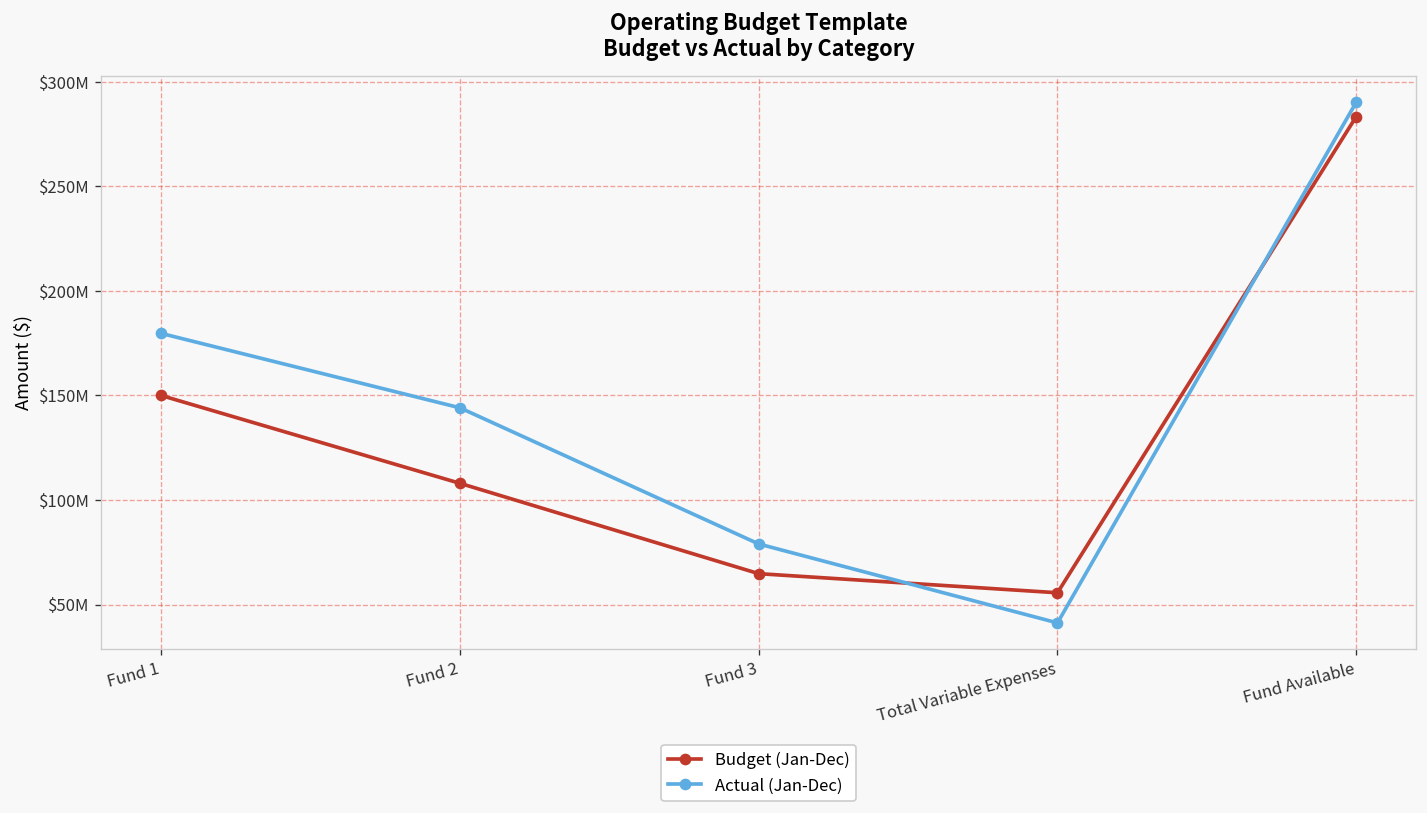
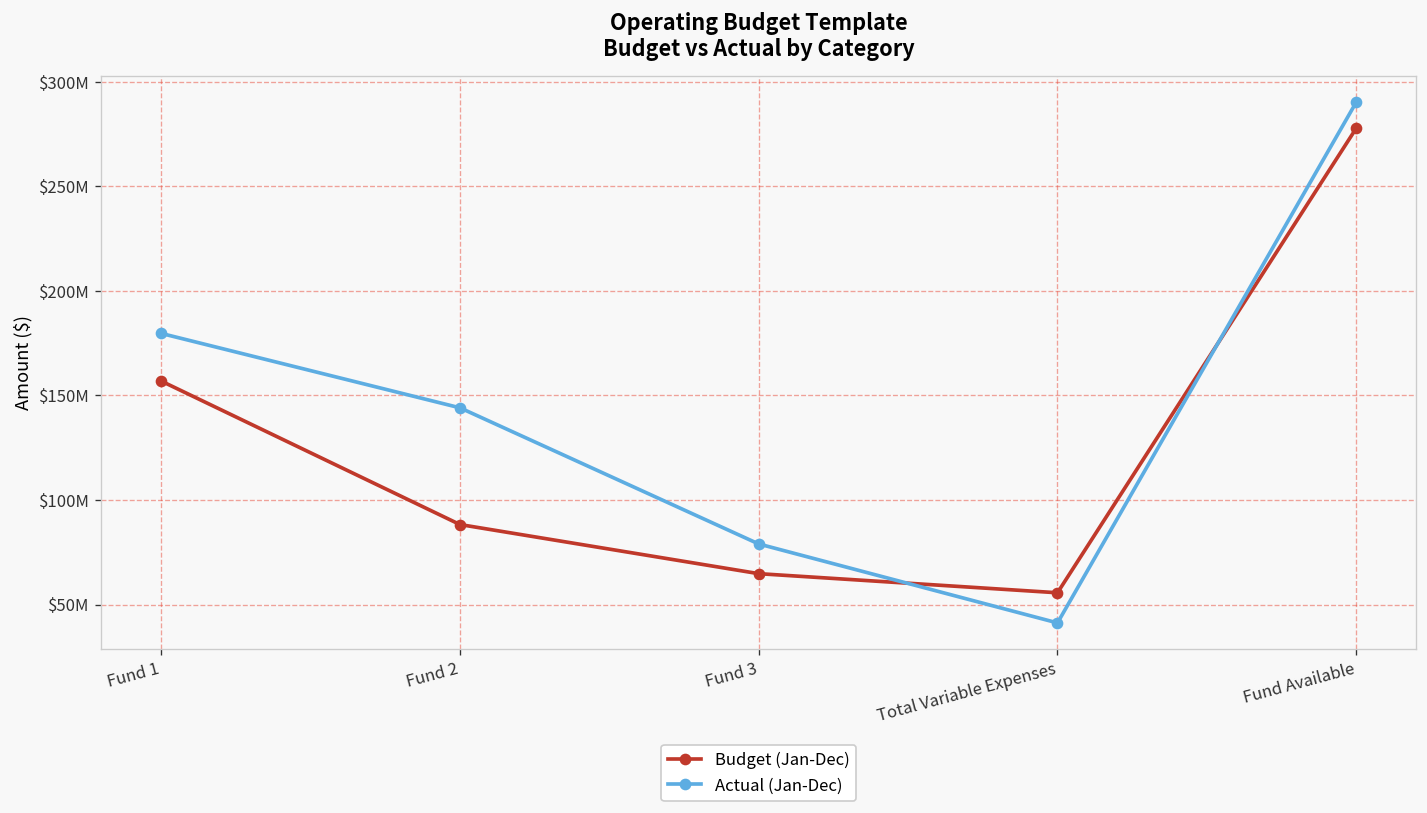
Budget (Jan-Dec), Fund 1: $150000000 -> $157000000
Budget (Jan-Dec), Fund 2: $108000000 -> $88000000
Budget (Jan-Dec), Fund Available: $283000000 -> $278000000
